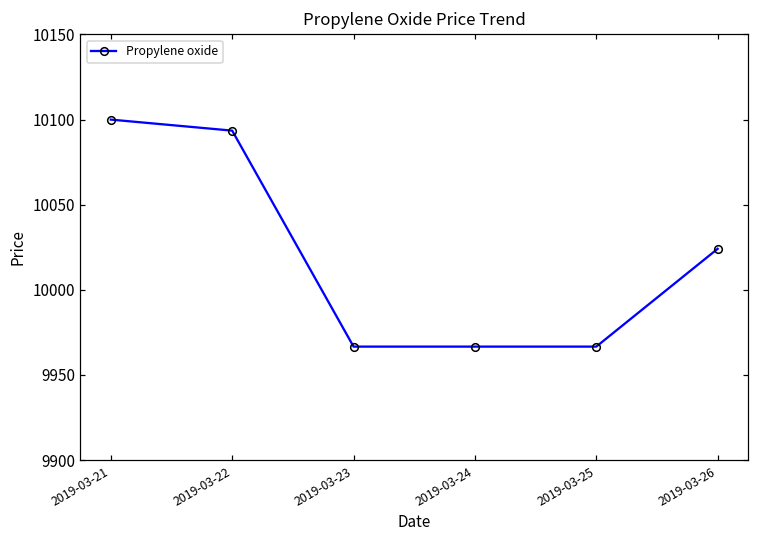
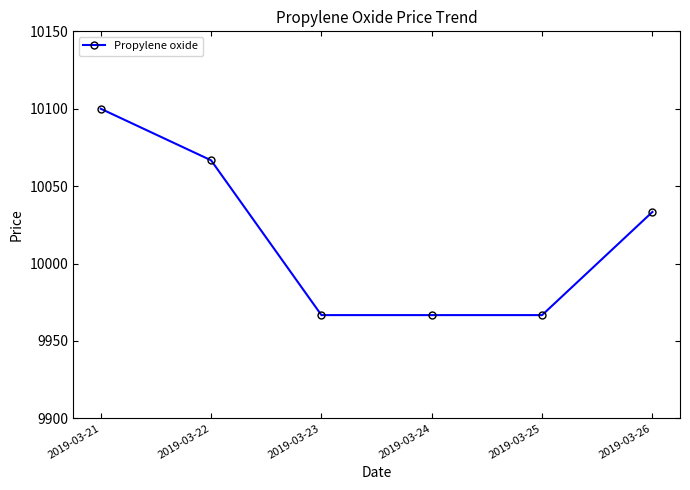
2019-03-22: 10094 -> 10067
2019-03-26: 10024 -> 10033
